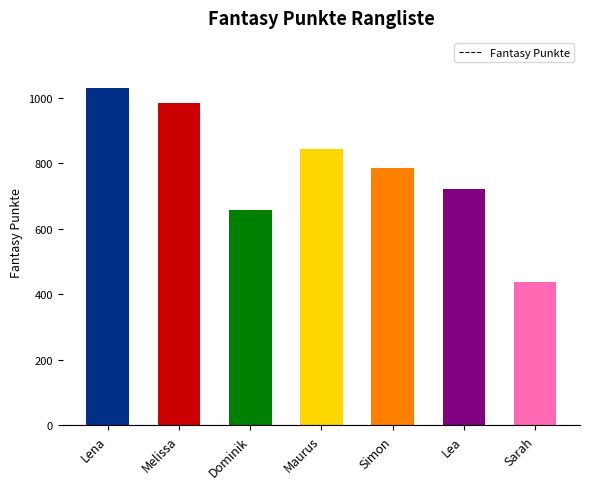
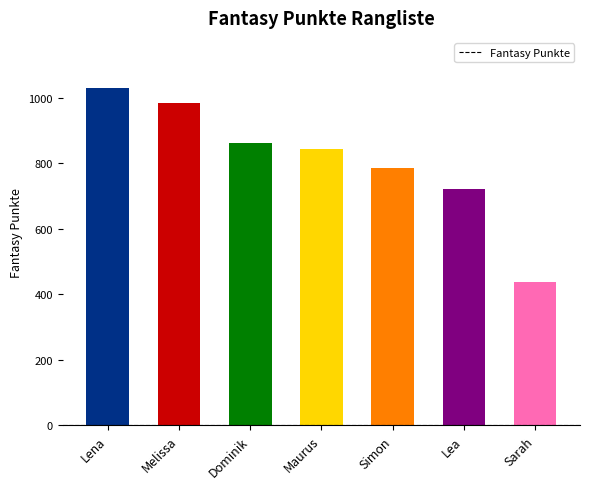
Dominik: 660 -> 860
